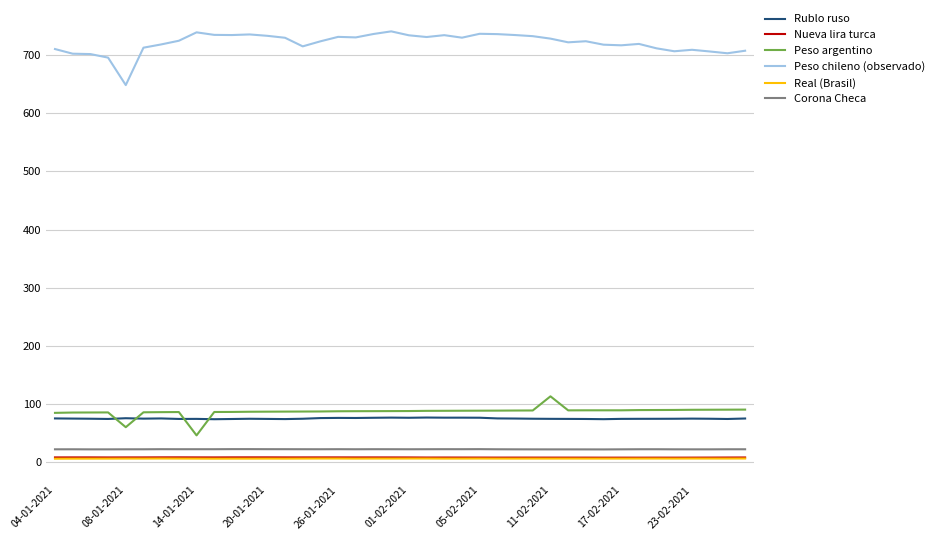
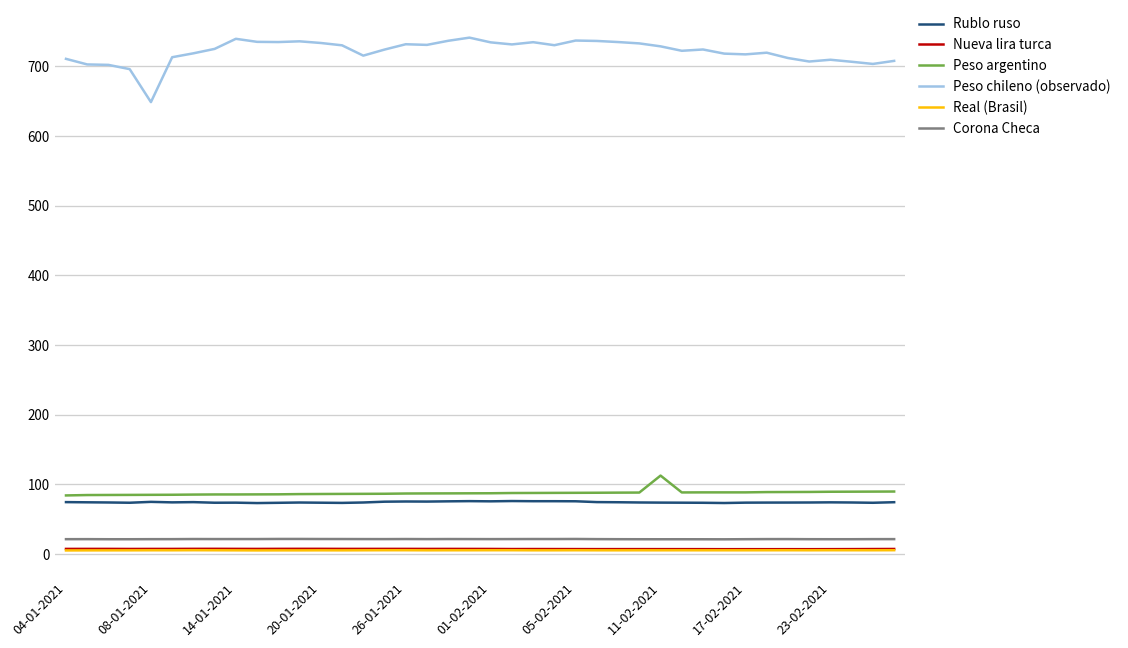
Peso argentino, 08-01-2021: 60 -> 90
Peso argentino, 14-01-2021: 50 -> 90
